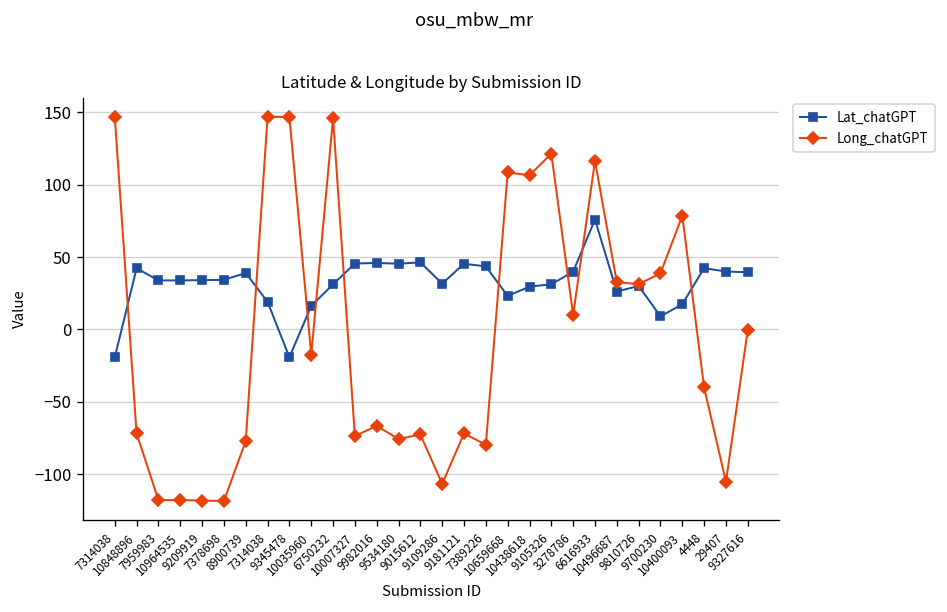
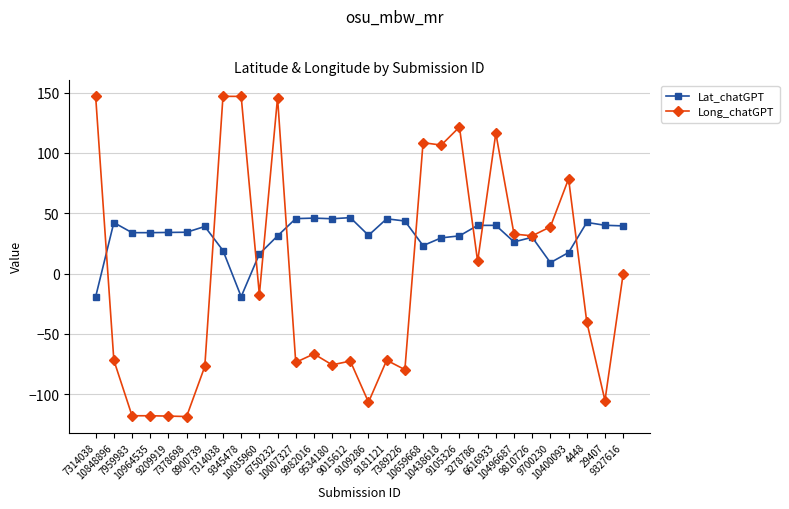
Lat_chatGPT, 6616933: 76 -> 40
